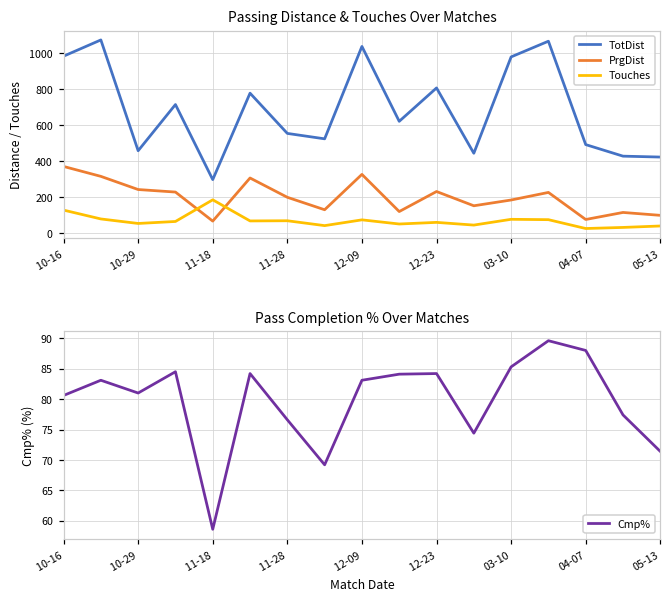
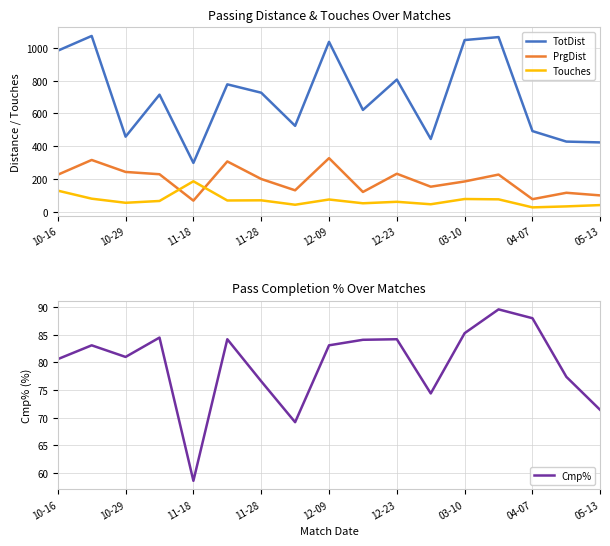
Passing Distance & Touches Over Matches, PrgDist, 10-16: 370 -> 230
Passing Distance & Touches Over Matches, TotDist, 11-28: 550 -> 730
Passing Distance & Touches Over Matches, TotDist, 03-10: 980 -> 1050
